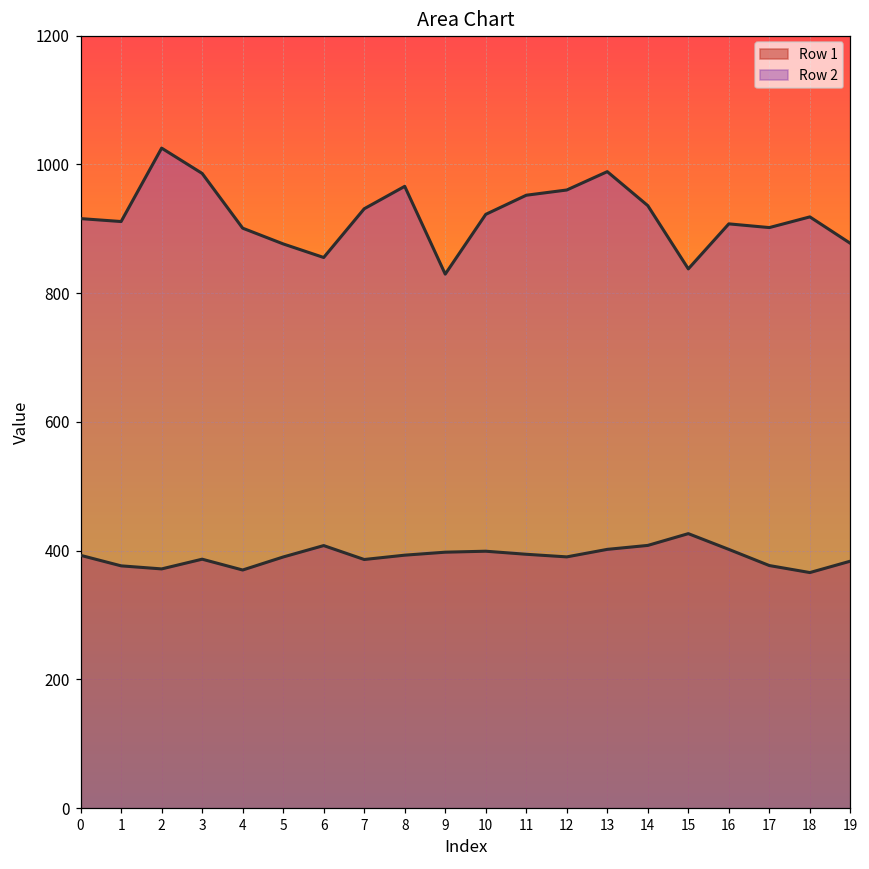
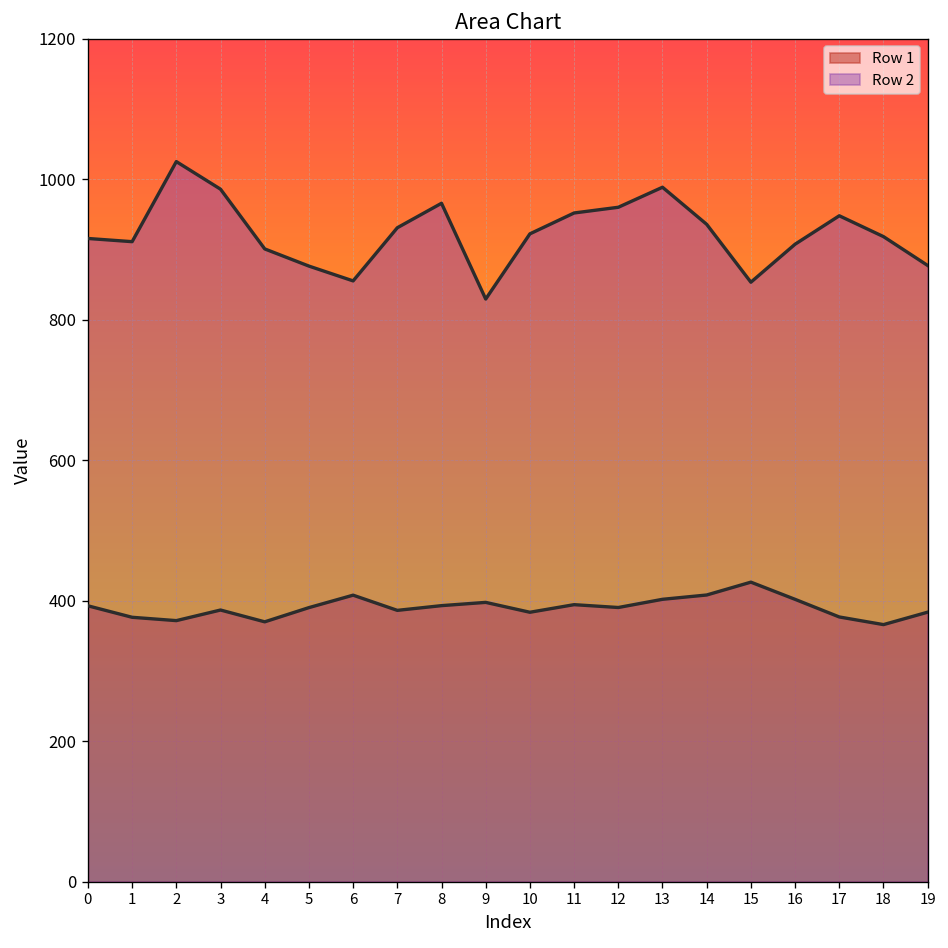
Row 1, 10: 400 -> 380
Row 2, 15: 840 -> 850
Row 2, 17: 900 -> 950
